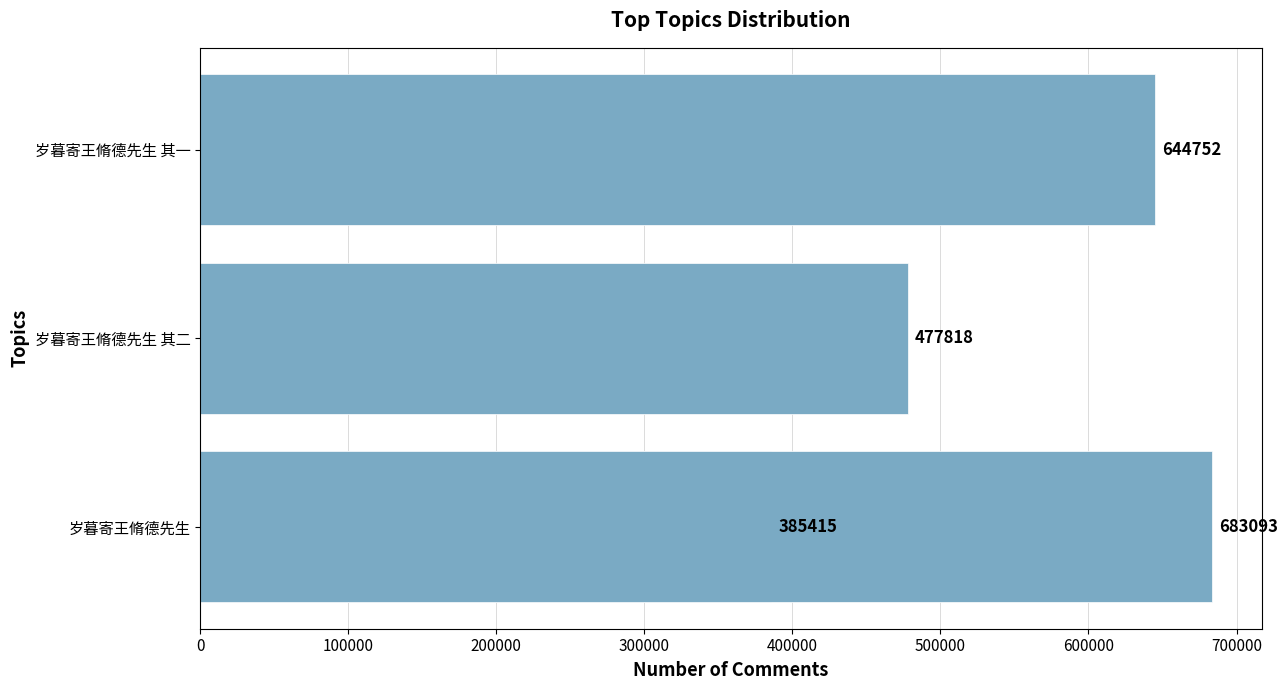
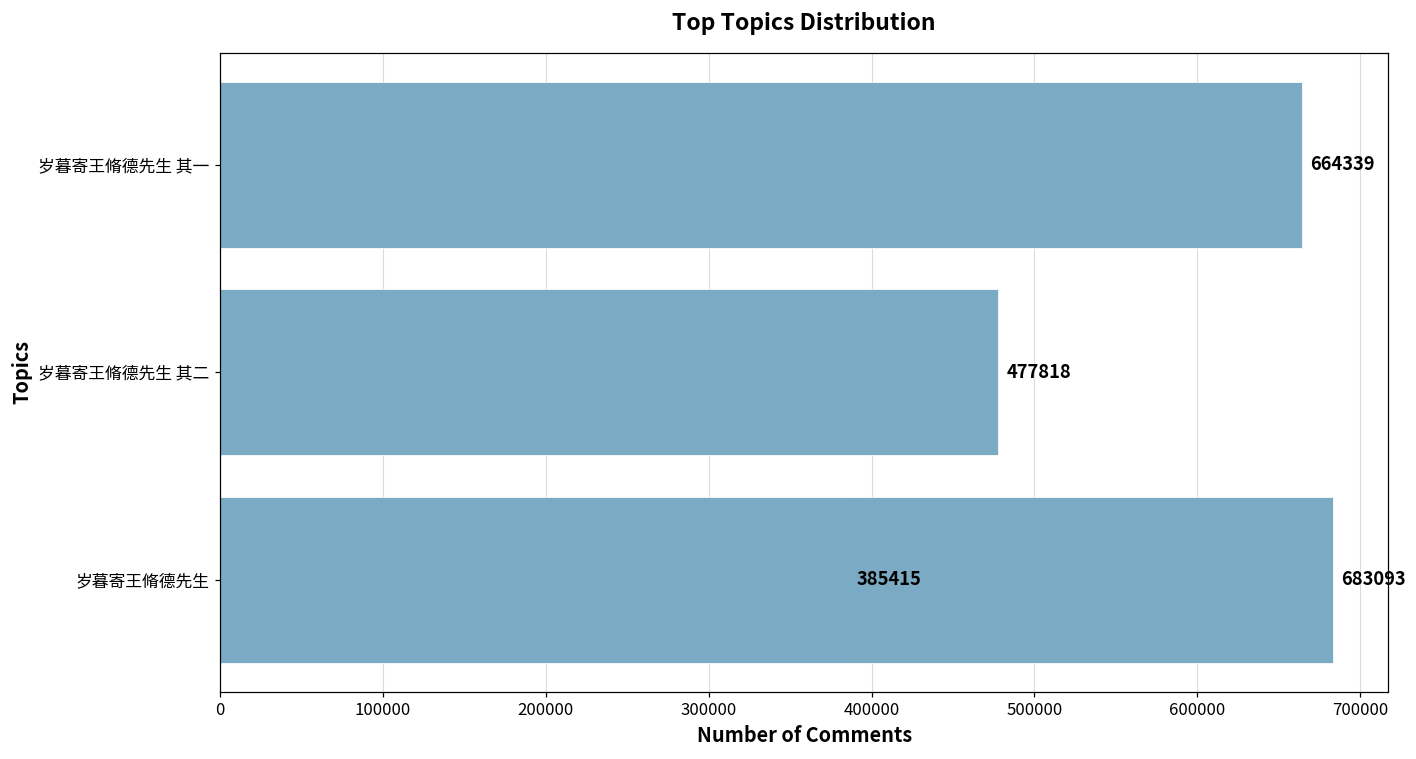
岁暮寄王脩德先生 其一: 644752 -> 664339
